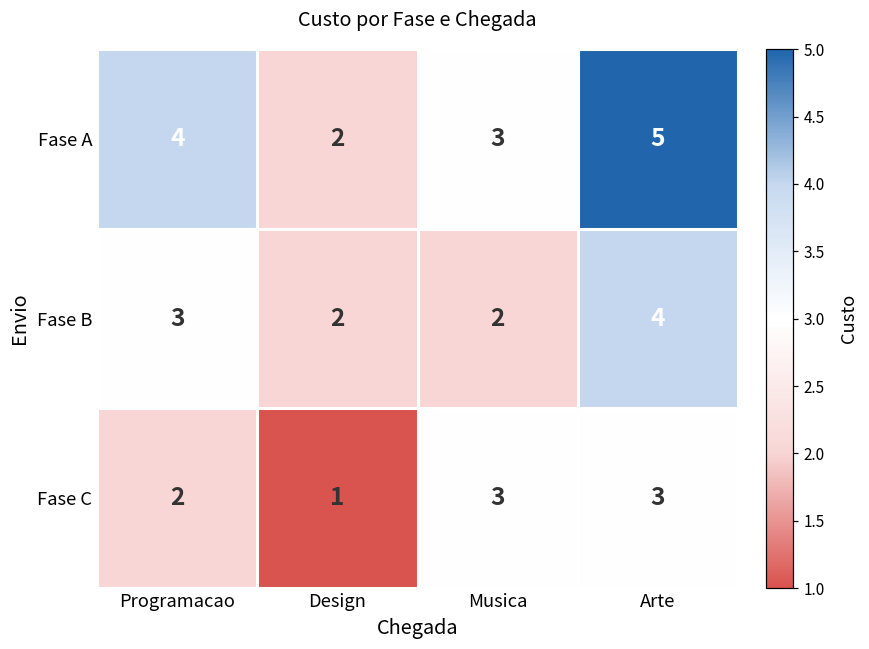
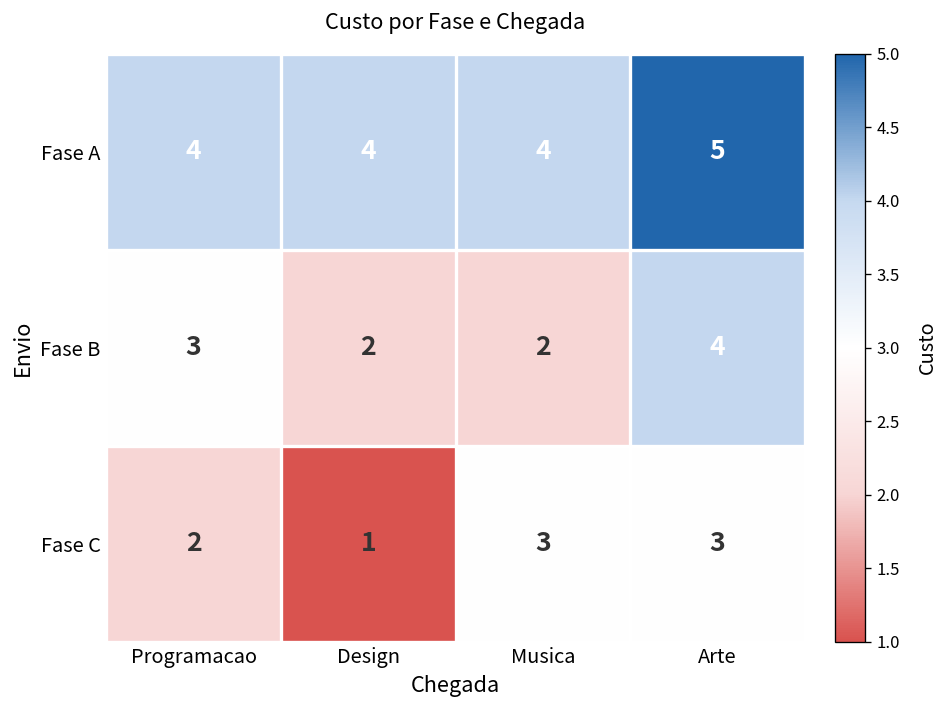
Fase A, Design: 2 -> 4
Fase A, Musica: 3 -> 4
